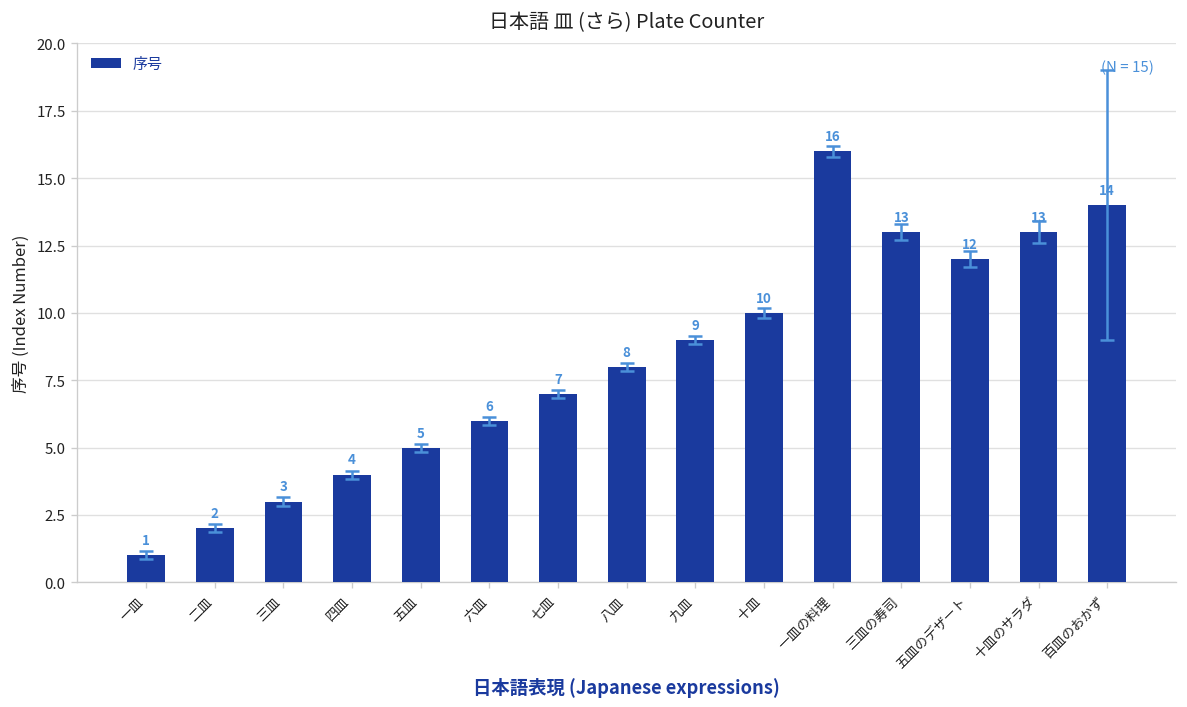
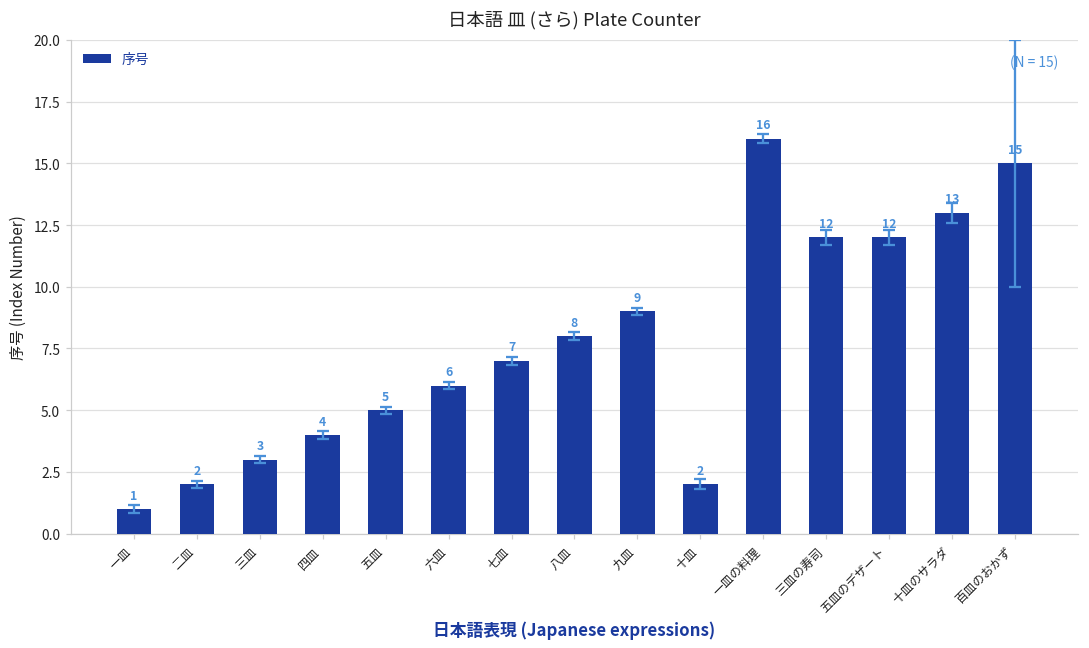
序号, 十皿: 10 -> 2
序号, 三皿の寿司: 13 -> 12
序号, 百皿のおかず: 14 -> 15
